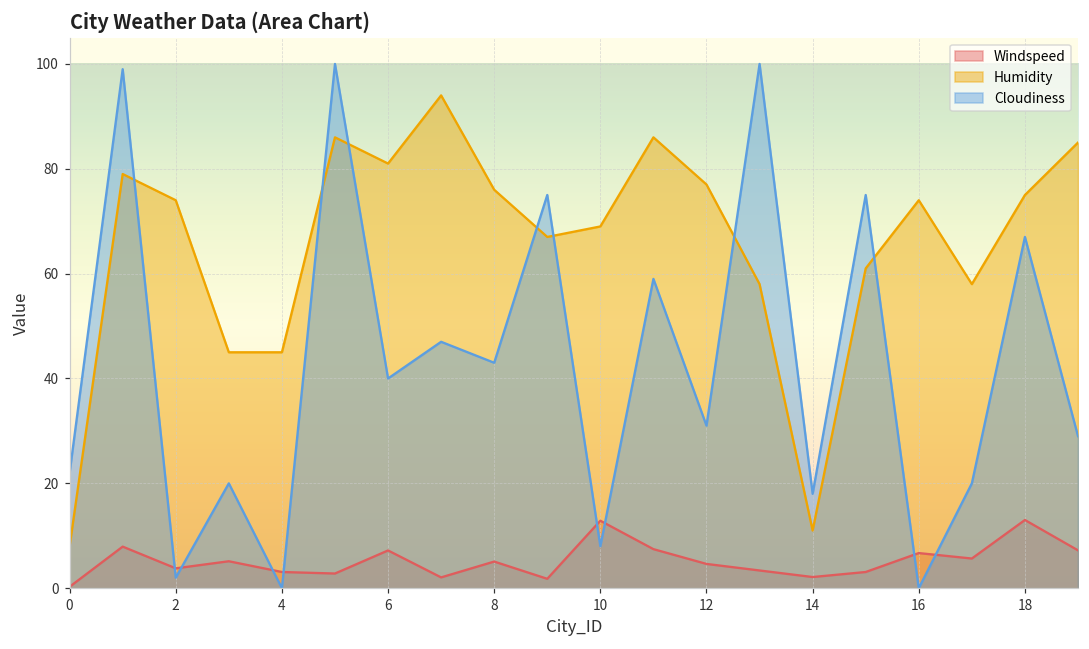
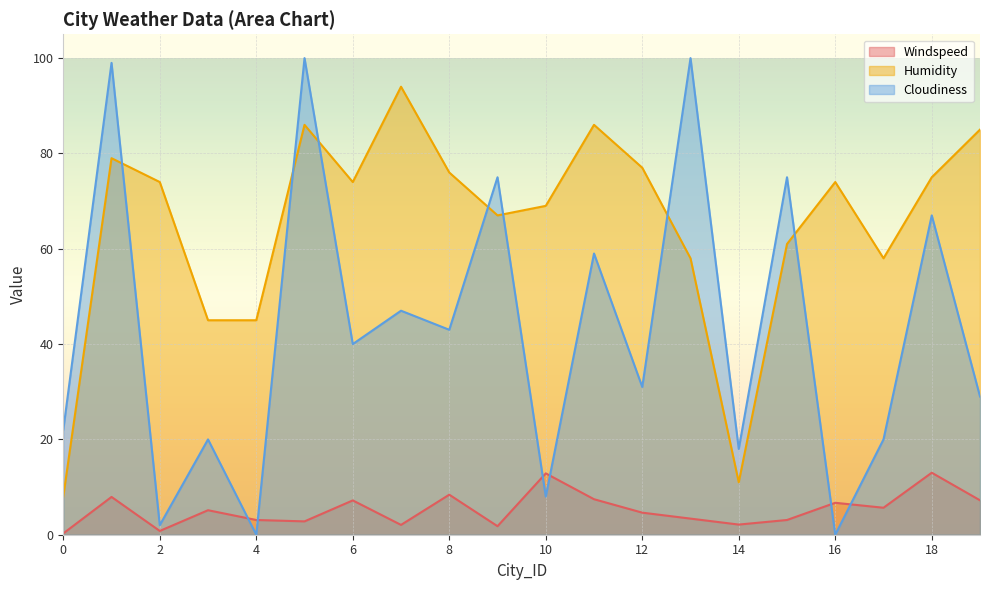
Windspeed, 2: 4 -> 1
Humidity, 6: 81 -> 74
Windspeed, 8: 5 -> 8
